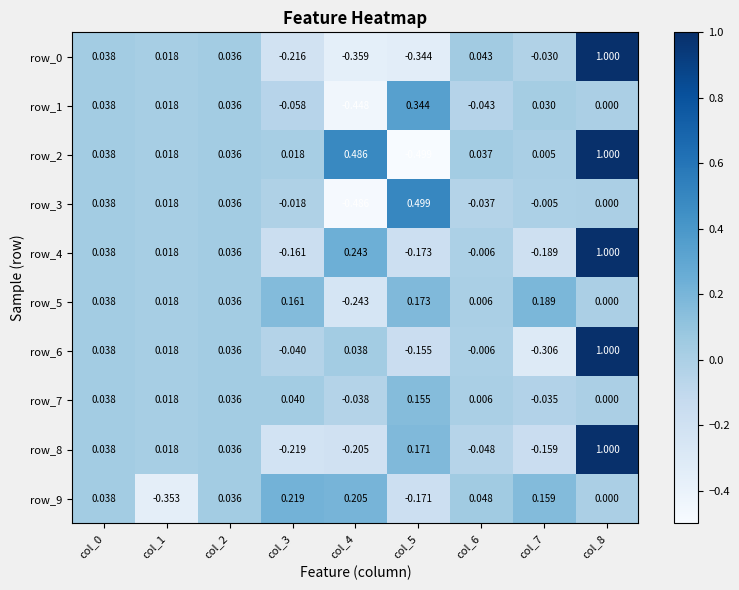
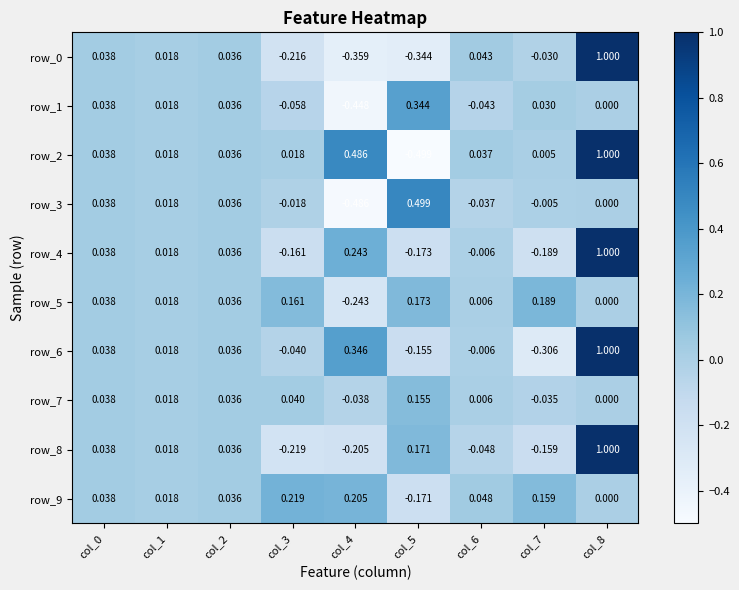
row_6, col_4: 0.038 -> 0.346
row_9, col_1: -0.353 -> 0.018
